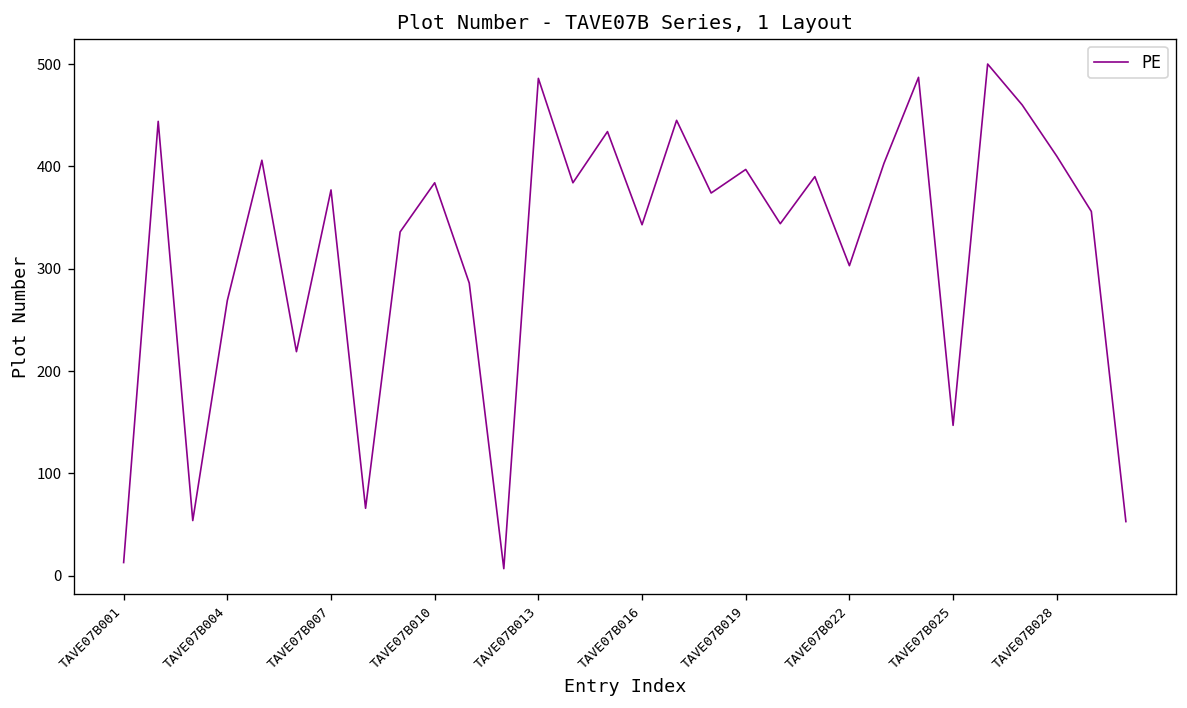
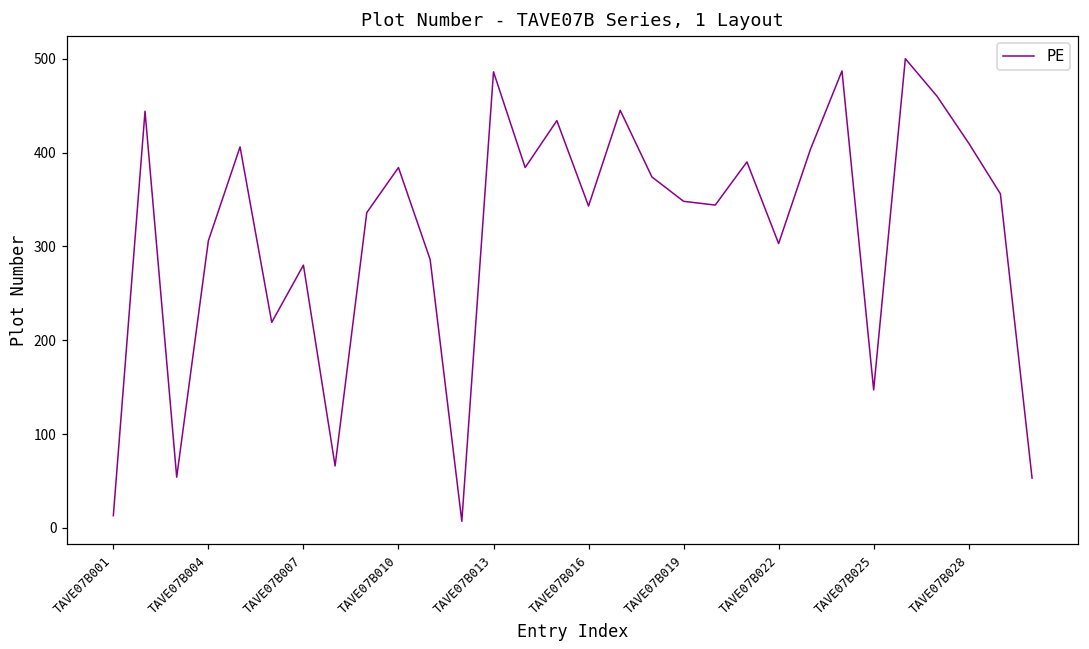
TAVE07B004: 270 -> 310
TAVE07B007: 380 -> 280
TAVE07B019: 400 -> 350
